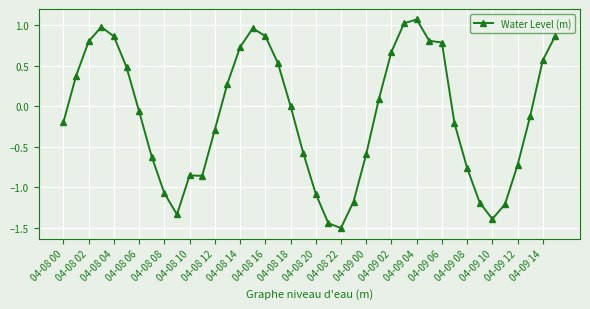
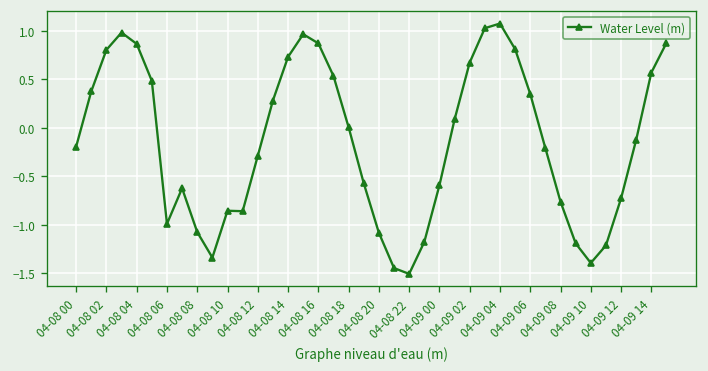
04-08 06: -0.1 -> -1.0
04-09 06: 0.8 -> 0.3
